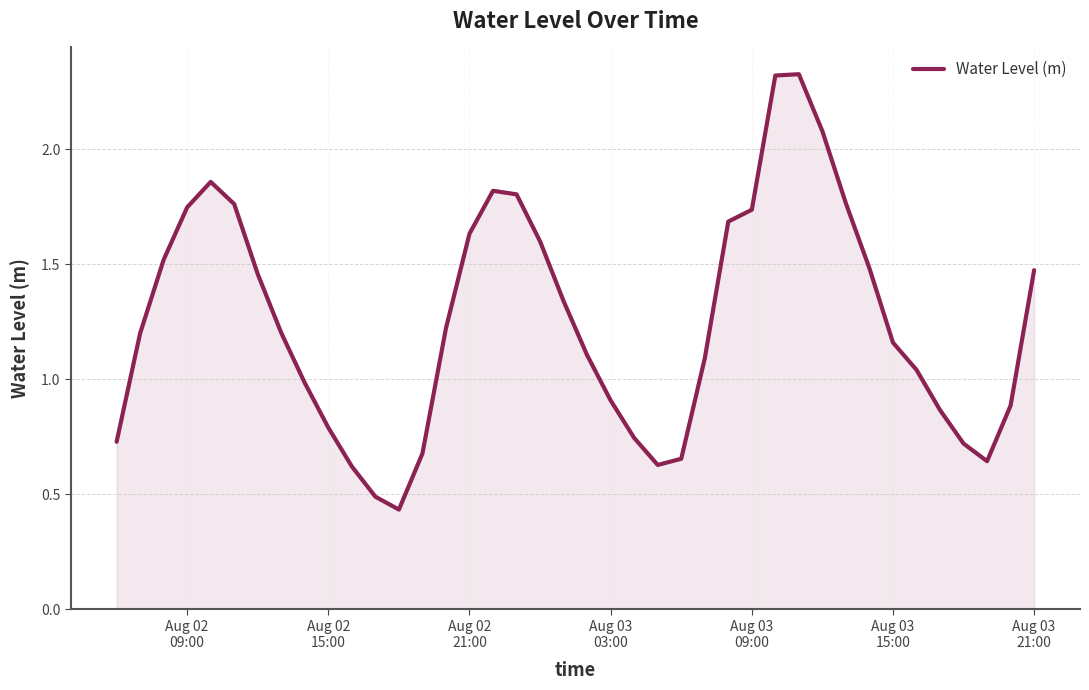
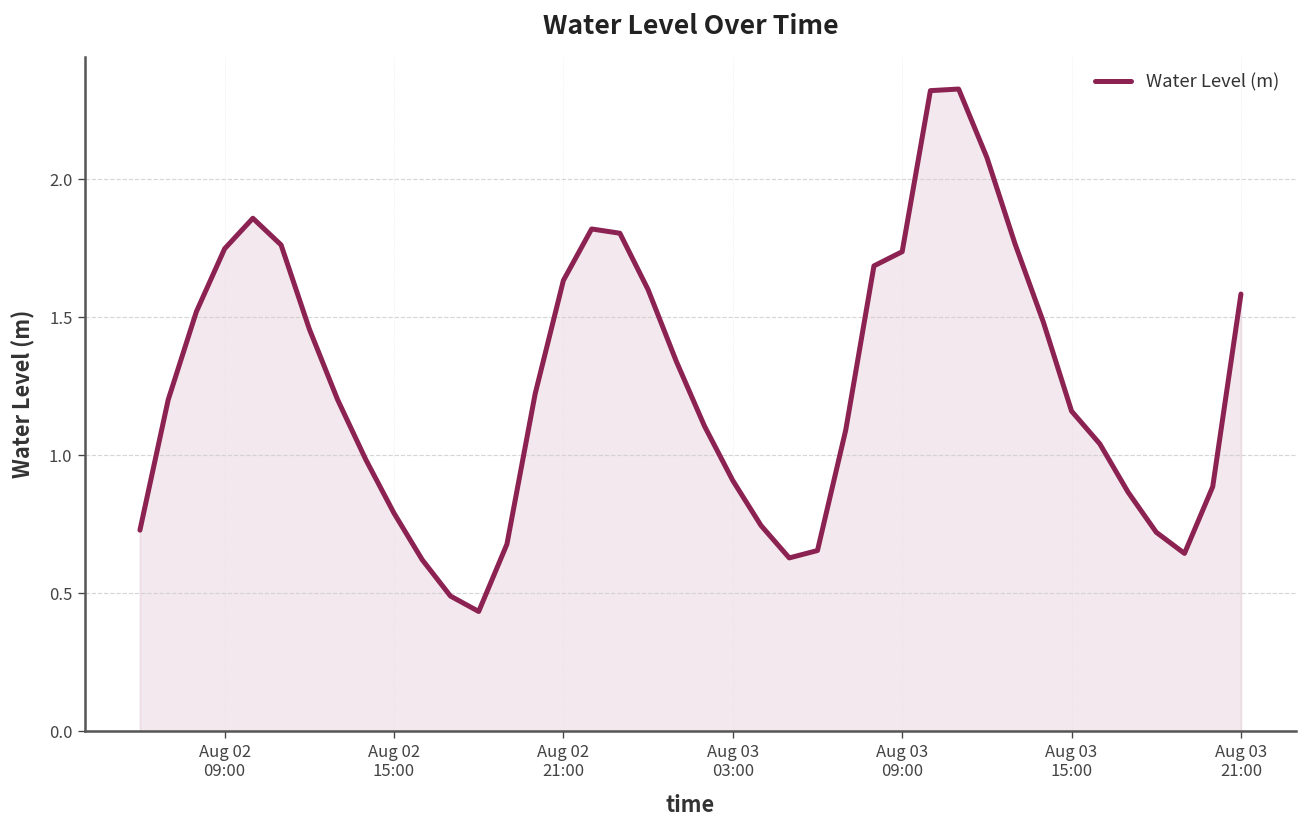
Aug 03 21:00: 1.47 -> 1.58
